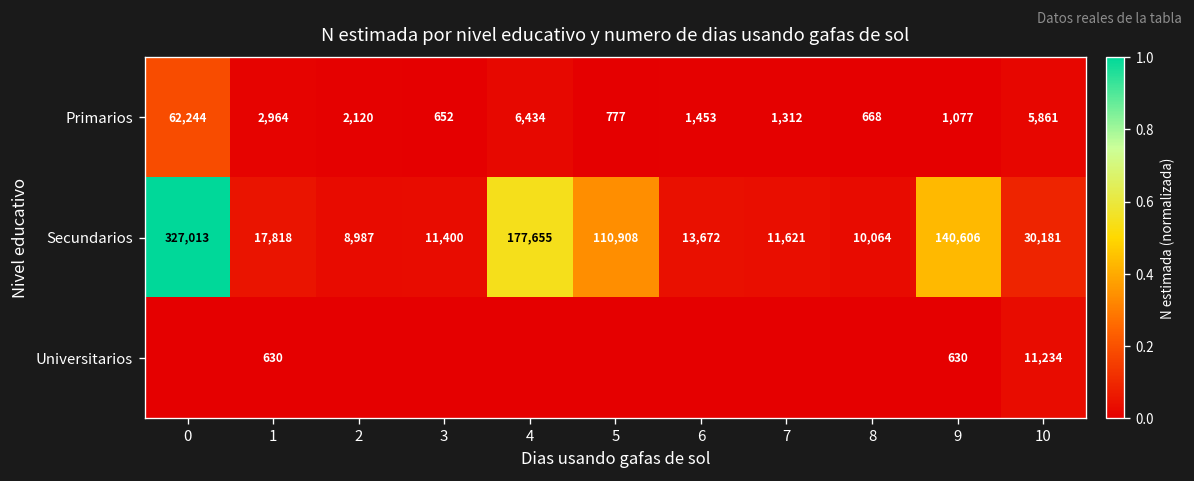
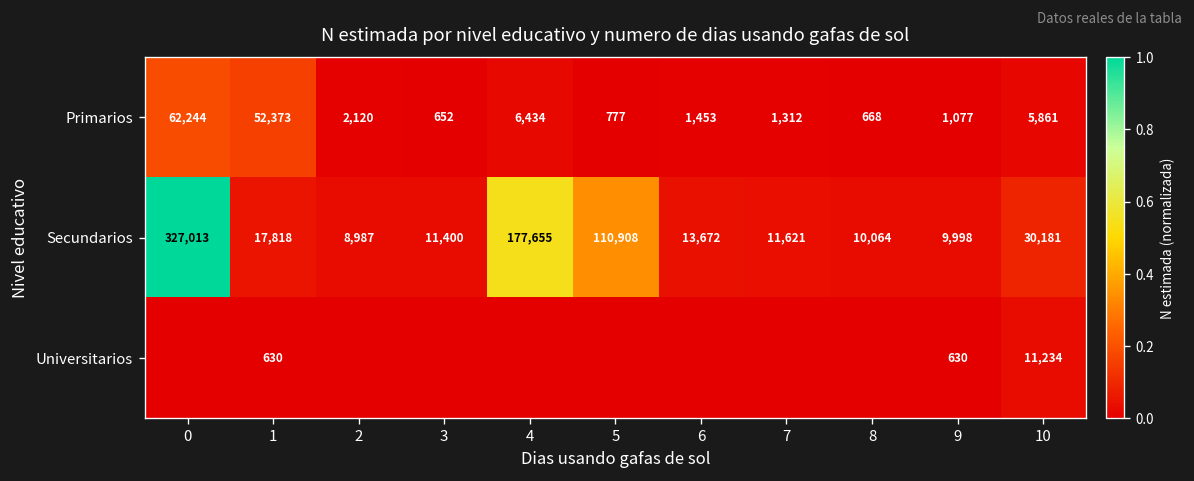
Primarios, 1: 2,964 -> 52,373
Secundarios, 9: 140,606 -> 9,998
